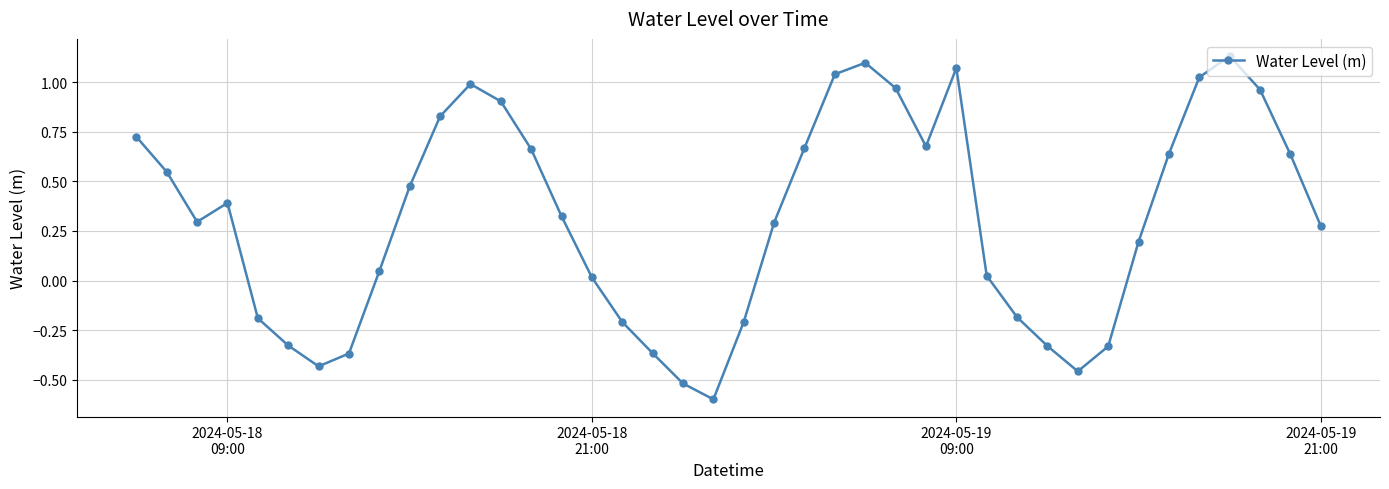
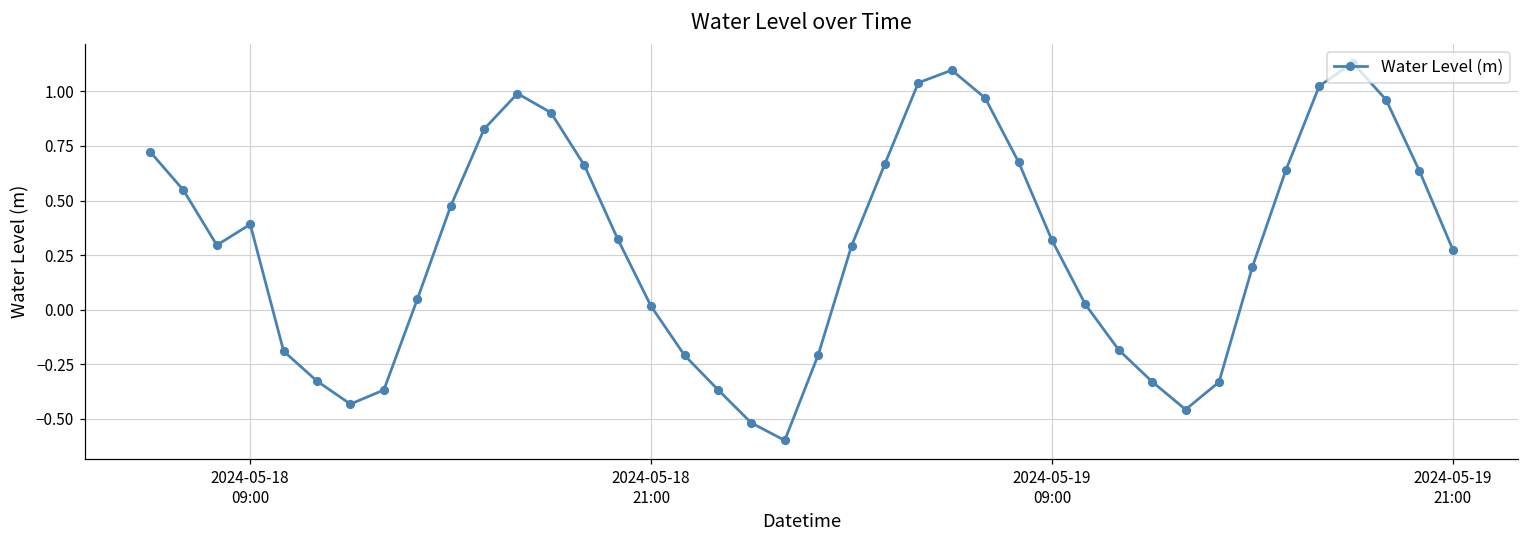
2024-05-19 09:00: 1.07 -> 0.32
